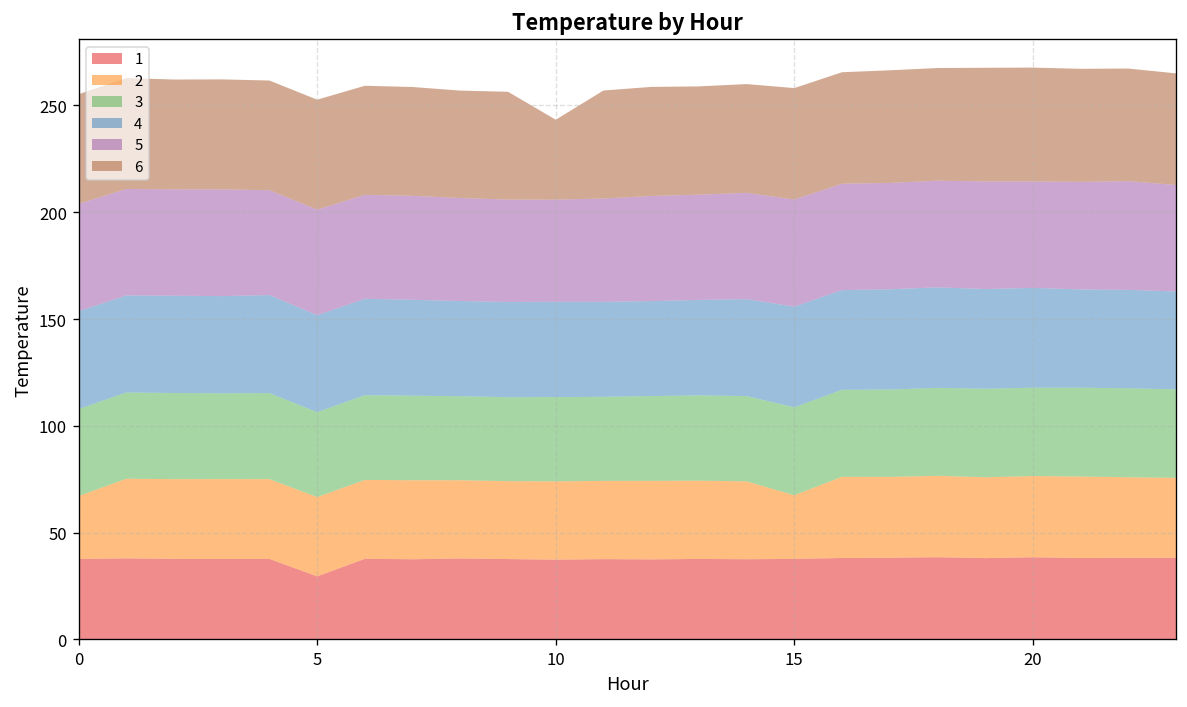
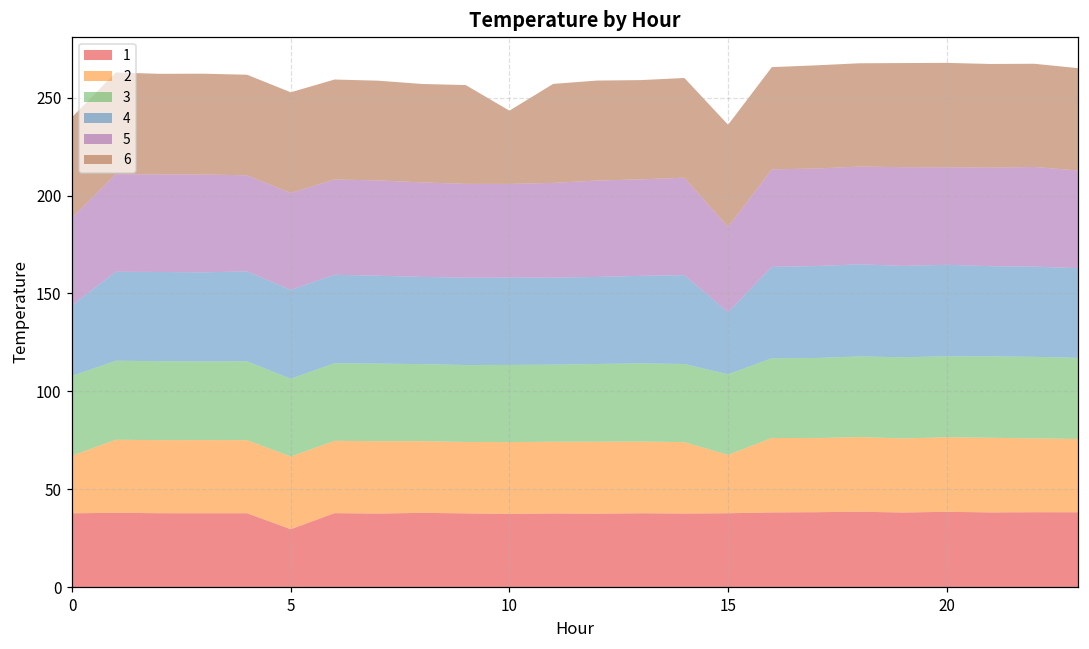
4, 0: 46 -> 36
5, 0: 50 -> 45
4, 15: 47 -> 32
5, 15: 50 -> 44
